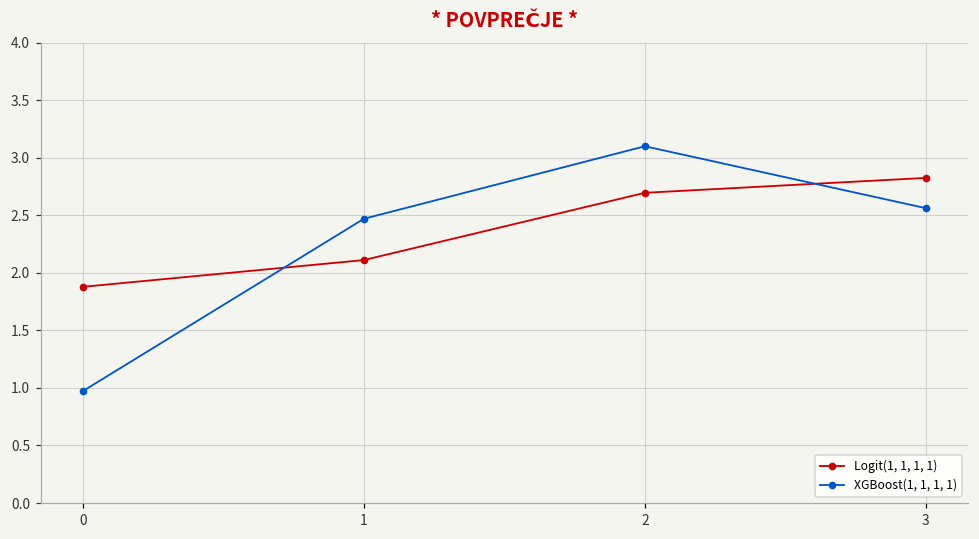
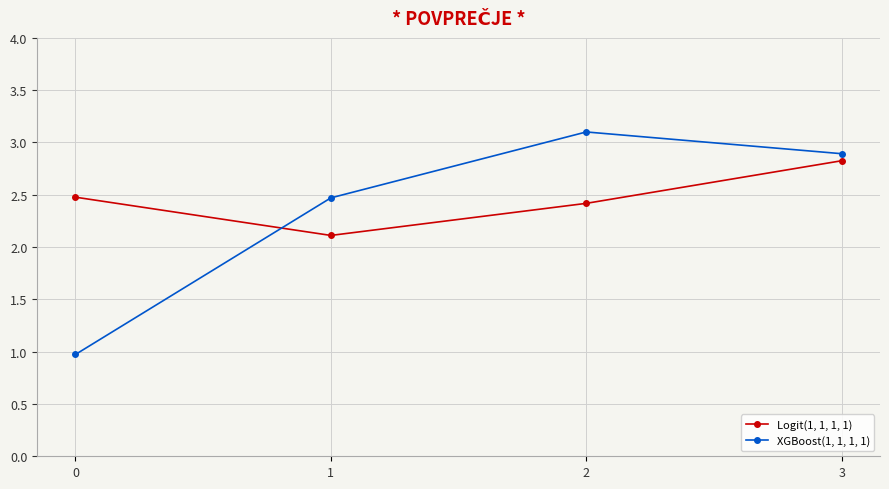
Logit(1, 1, 1, 1), 0: 1.88 -> 2.48
Logit(1, 1, 1, 1), 2: 2.70 -> 2.42
XGBoost(1, 1, 1, 1), 3: 2.56 -> 2.89
